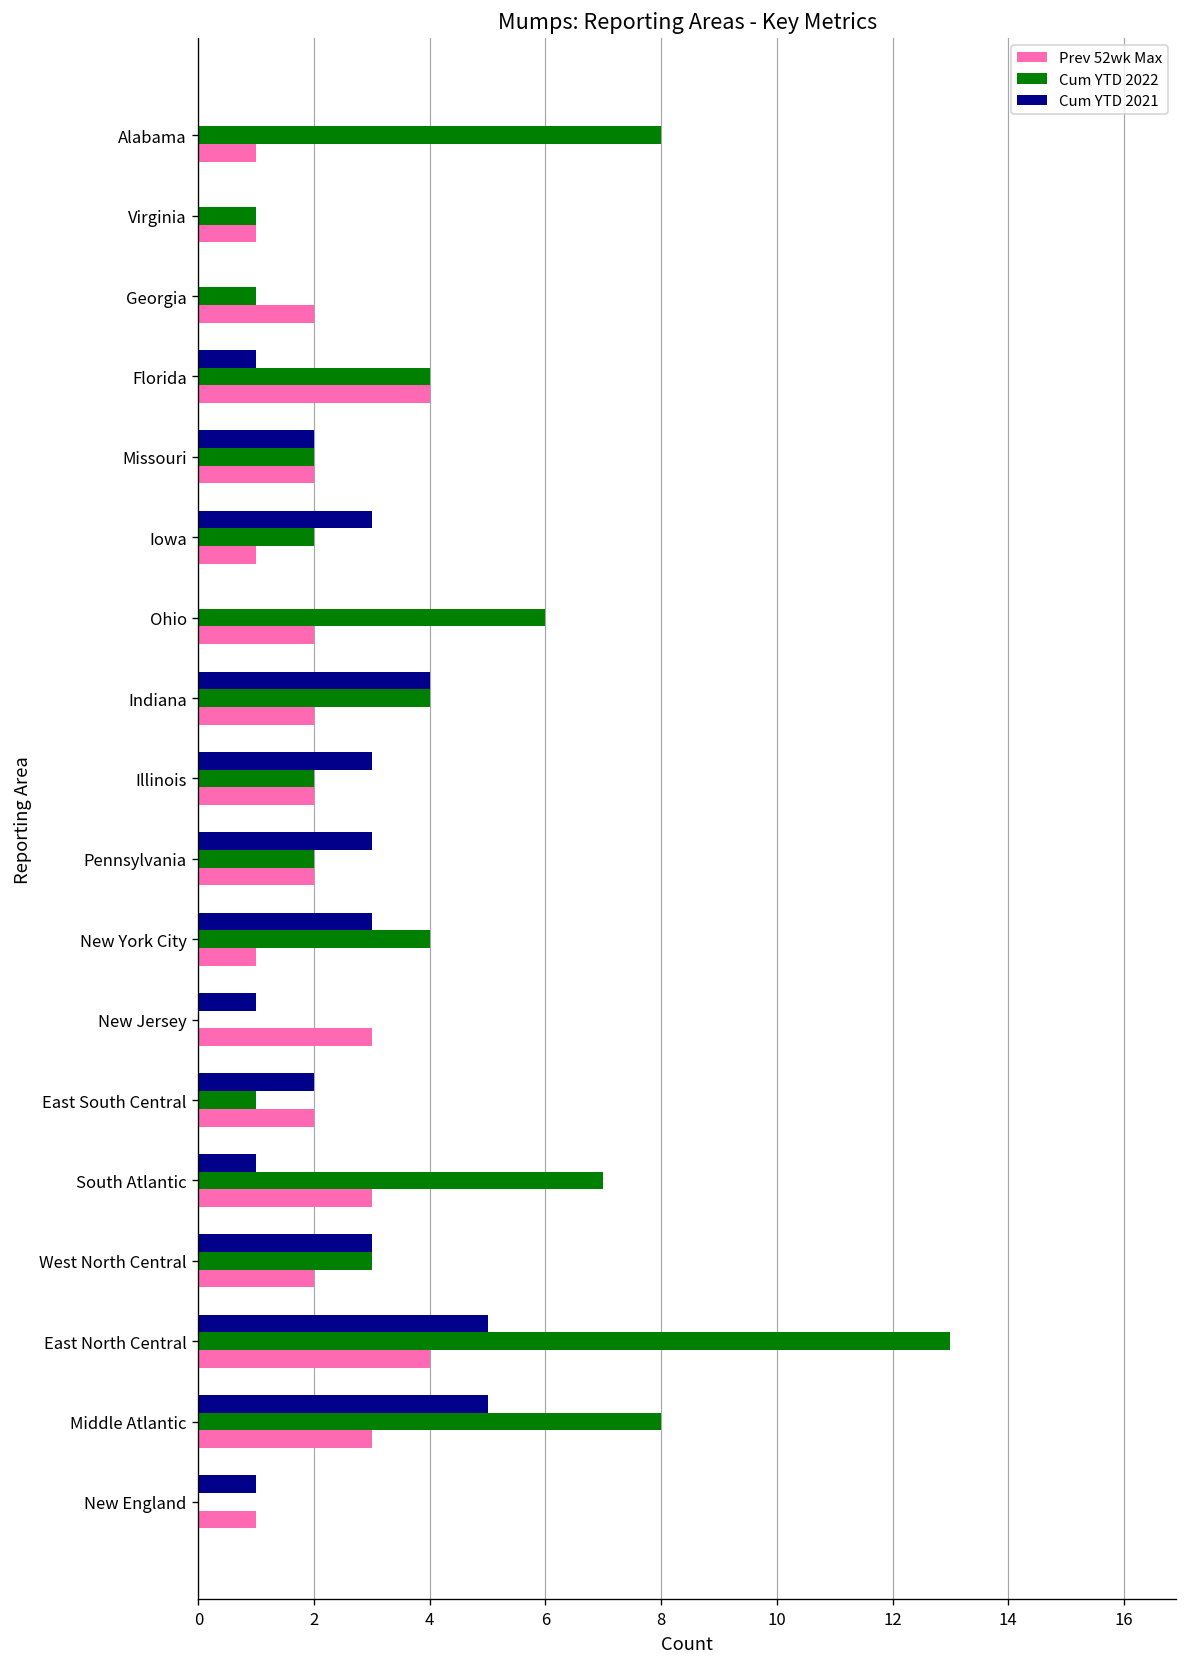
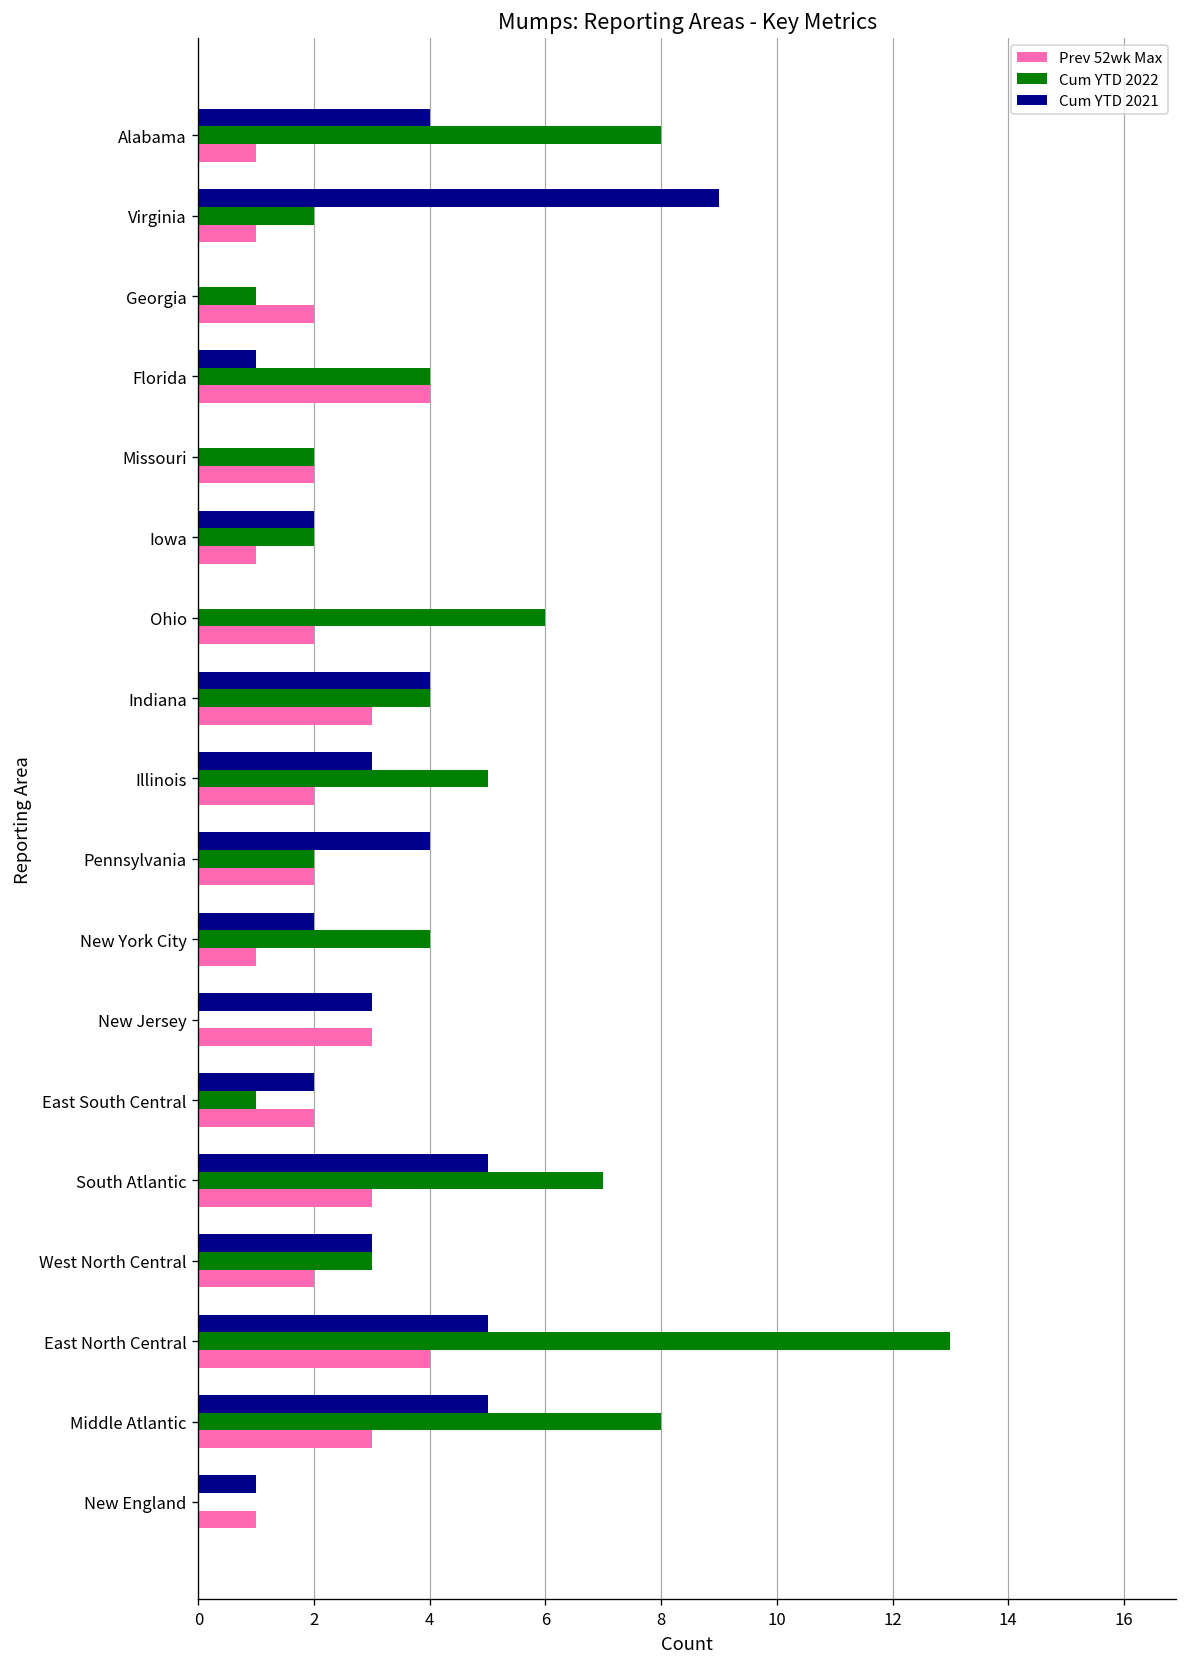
Cum YTD 2021, Alabama: 0 -> 4
Cum YTD 2021, Virginia: 0 -> 9
Cum YTD 2022, Virginia: 1 -> 2
Cum YTD 2021, Missouri: 2 -> 0
Cum YTD 2021, Iowa: 3 -> 2
Prev 52wk Max, Indiana: 2 -> 3
Cum YTD 2022, Illinois: 2 -> 5
Cum YTD 2021, Pennsylvania: 3 -> 4
Cum YTD 2021, New York City: 3 -> 2
Cum YTD 2021, New Jersey: 1 -> 3
Cum YTD 2021, South Atlantic: 1 -> 5
